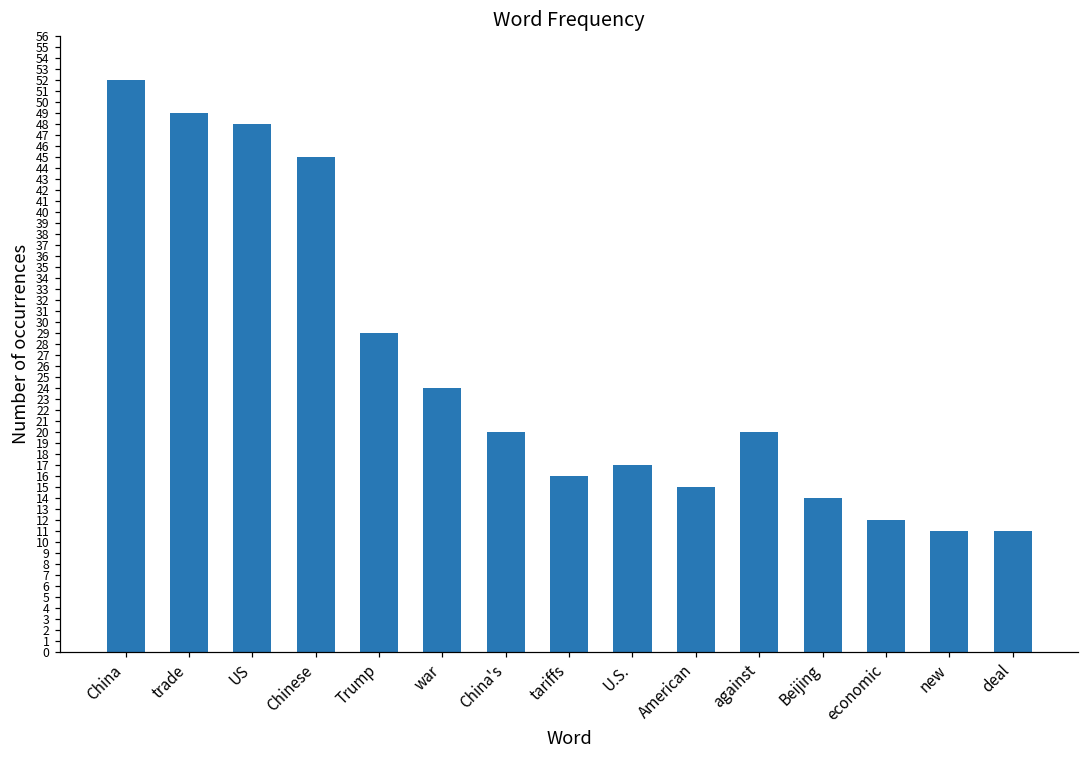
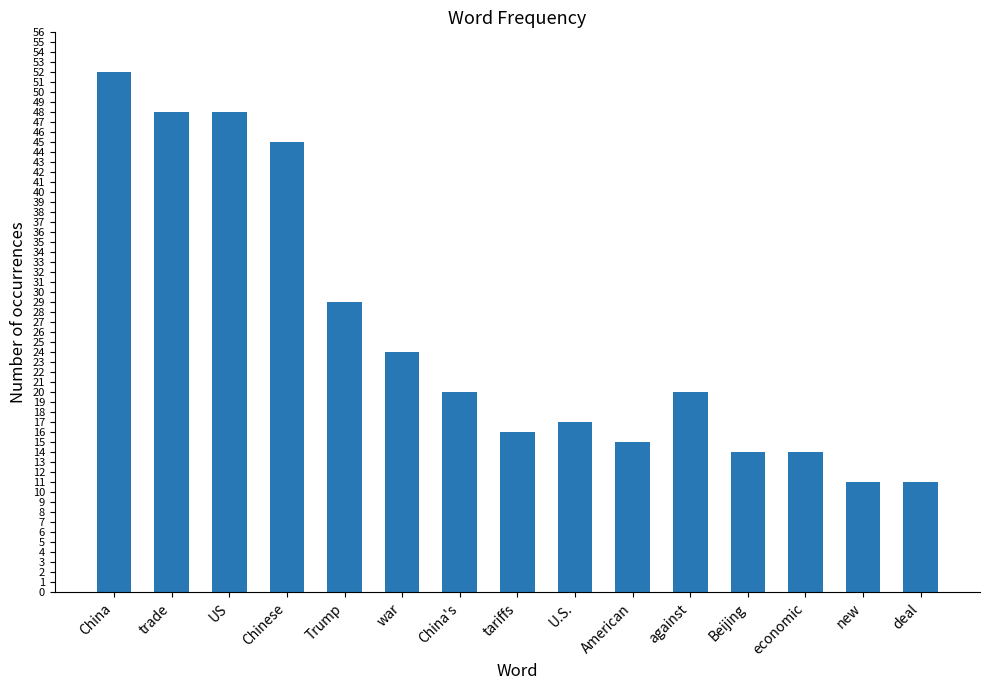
trade: 49 -> 48
economic: 12 -> 14
